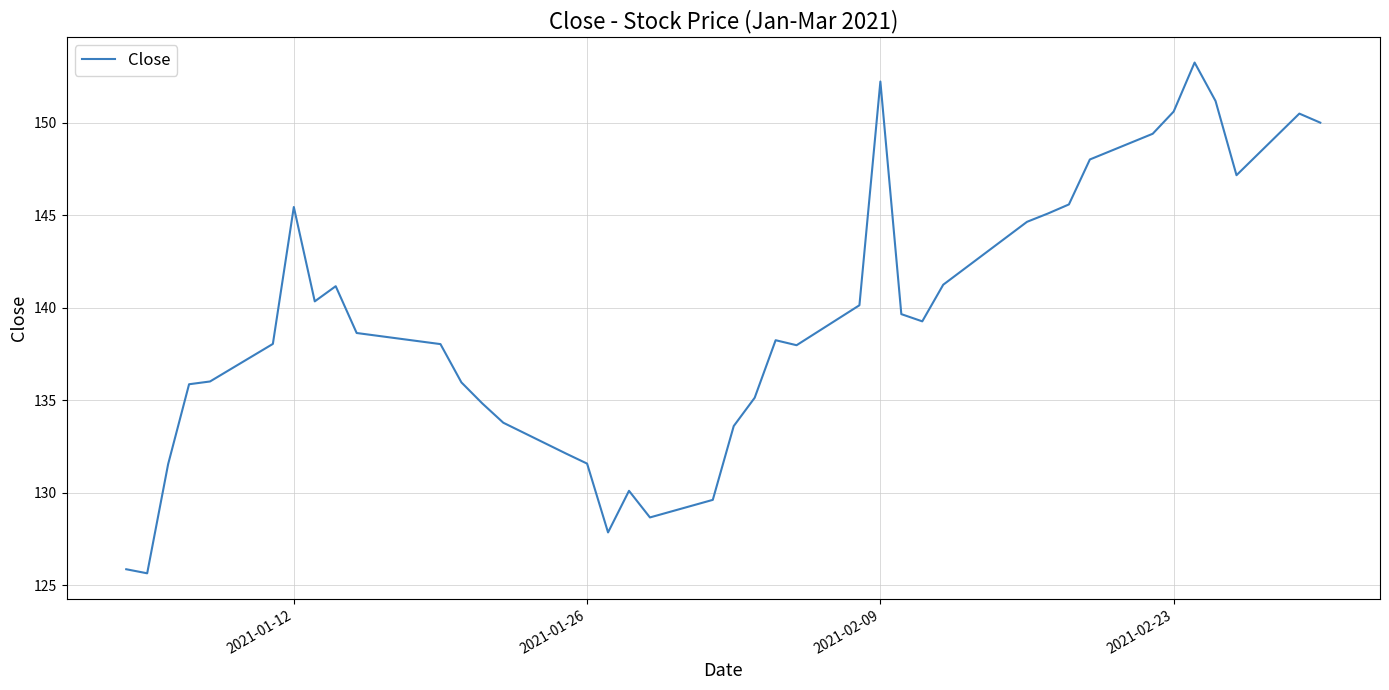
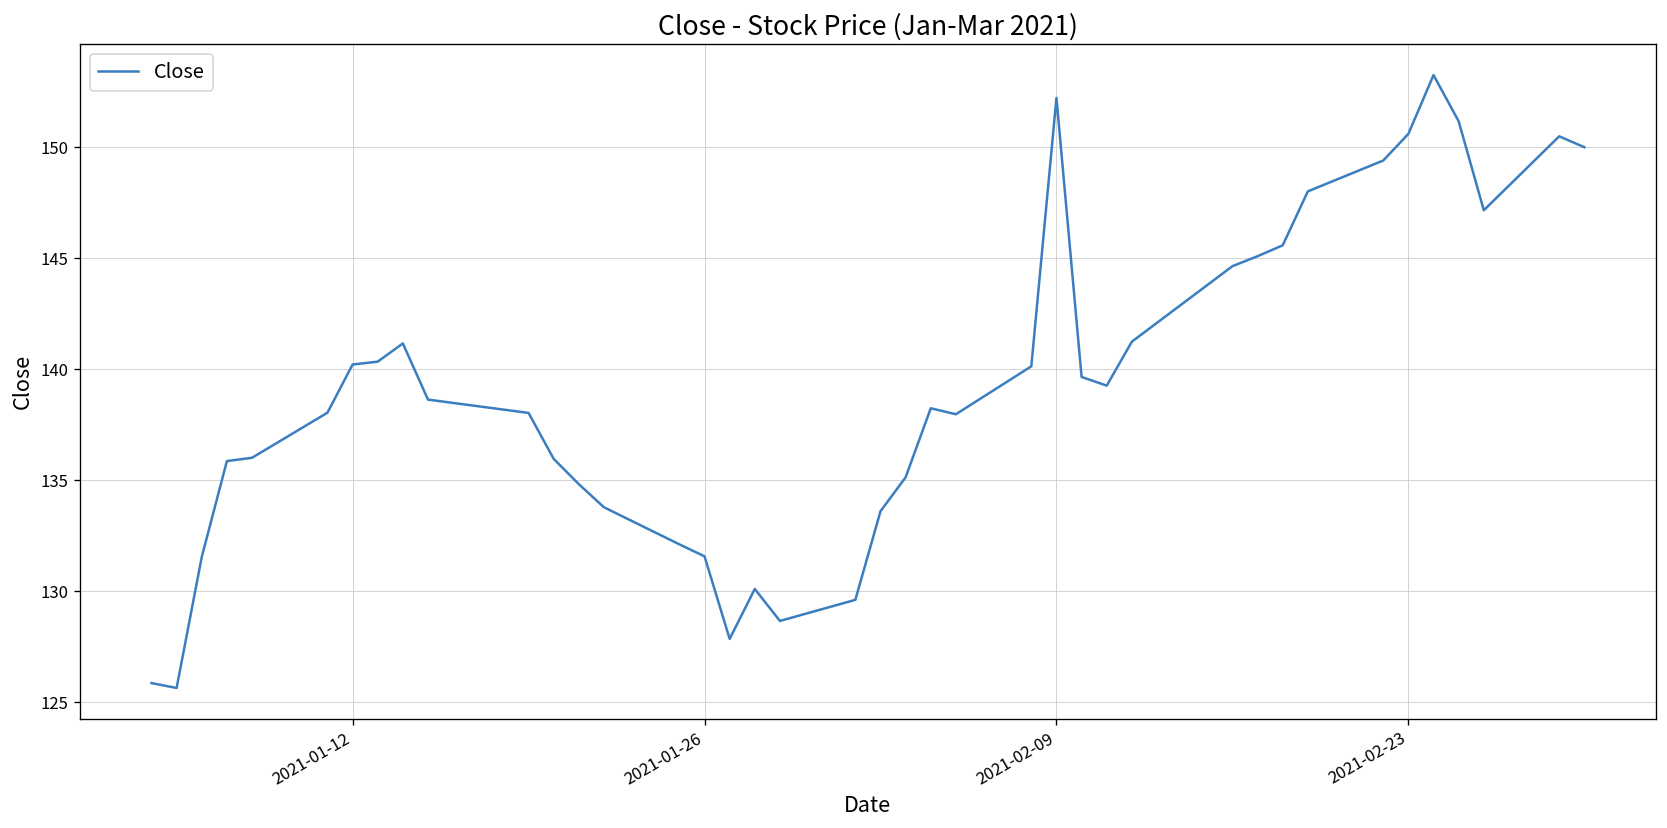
2021-01-12: 145.5 -> 140.2
